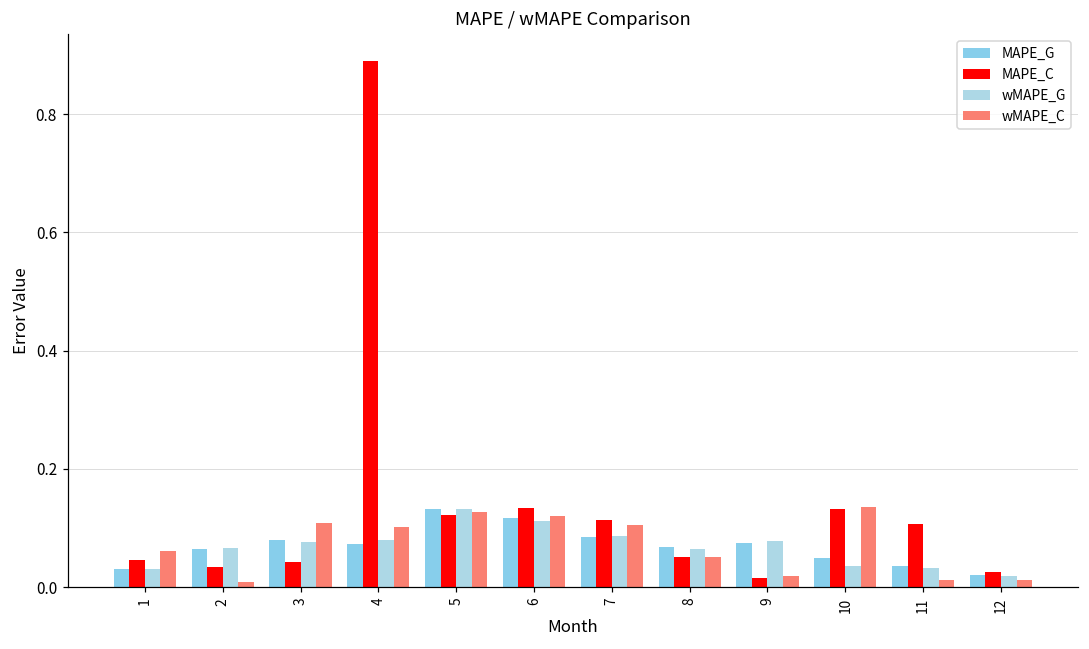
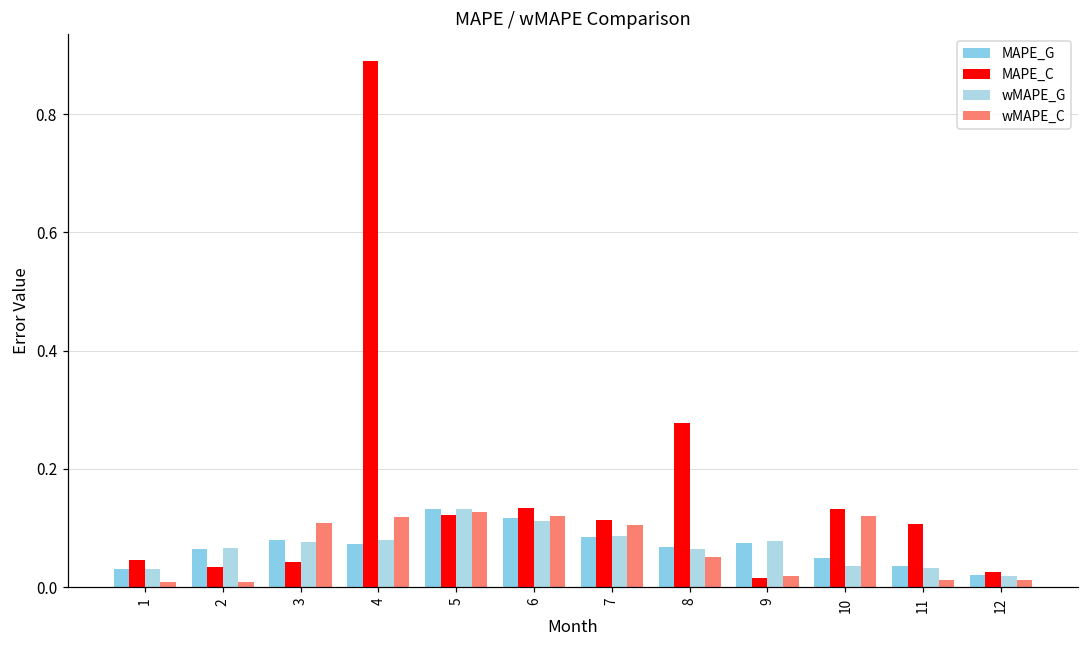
wMAPE_C, 1: 0.06 -> 0.01
wMAPE_C, 4: 0.10 -> 0.12
MAPE_C, 8: 0.05 -> 0.28
wMAPE_C, 10: 0.14 -> 0.12
